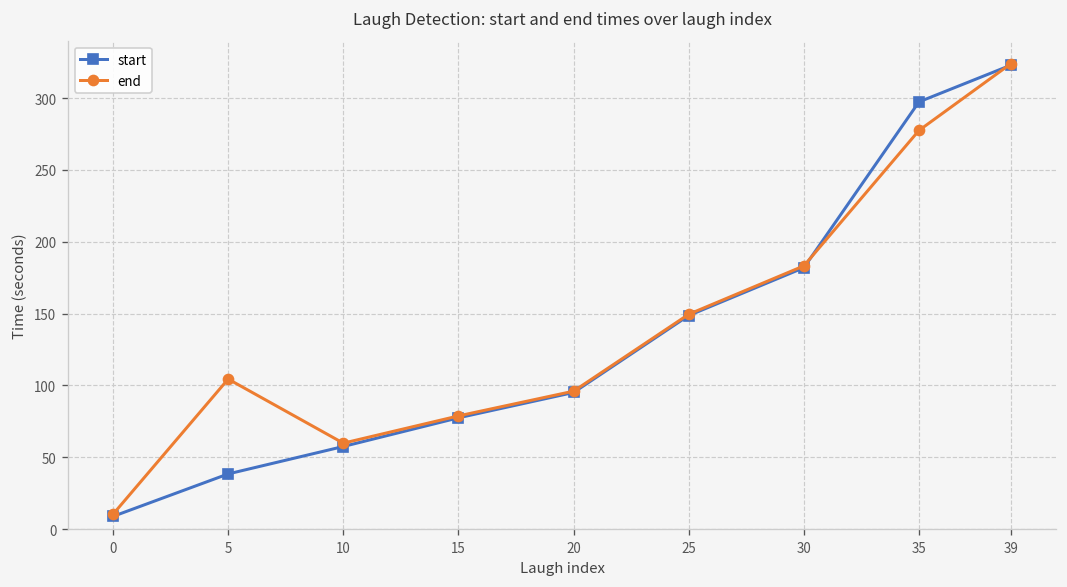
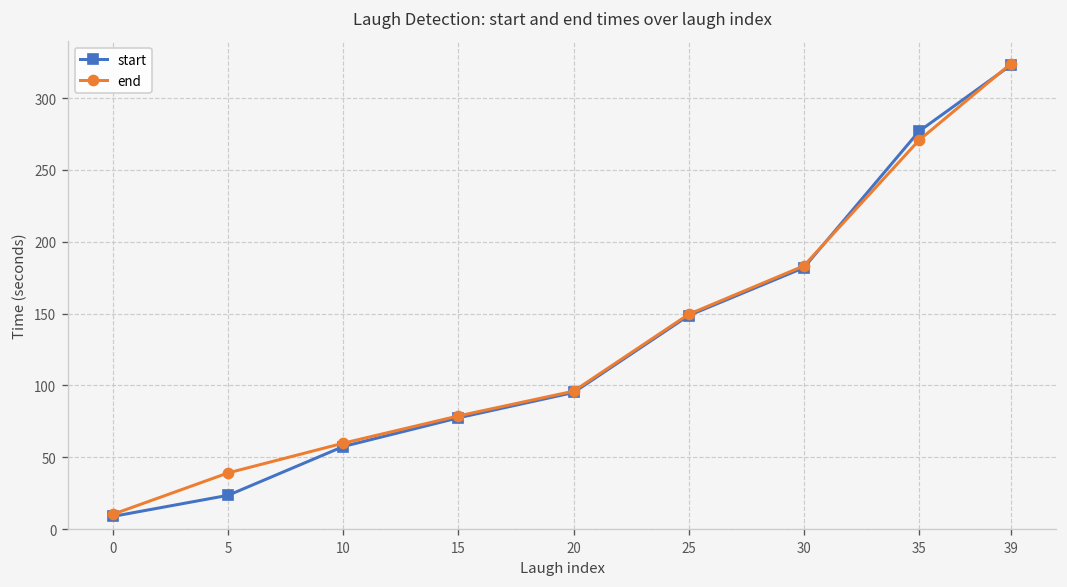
start, 5: 38 -> 24
end, 5: 104 -> 39
start, 35: 297 -> 277
end, 35: 277 -> 271
